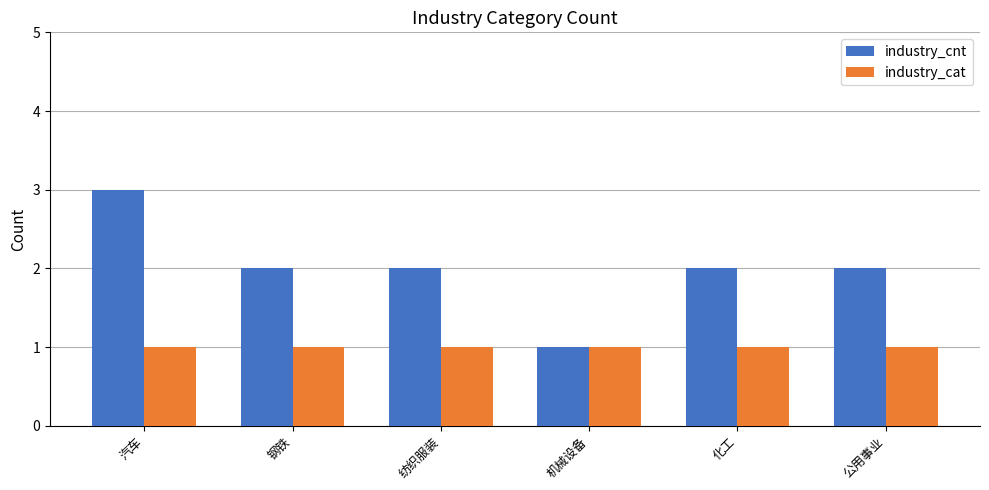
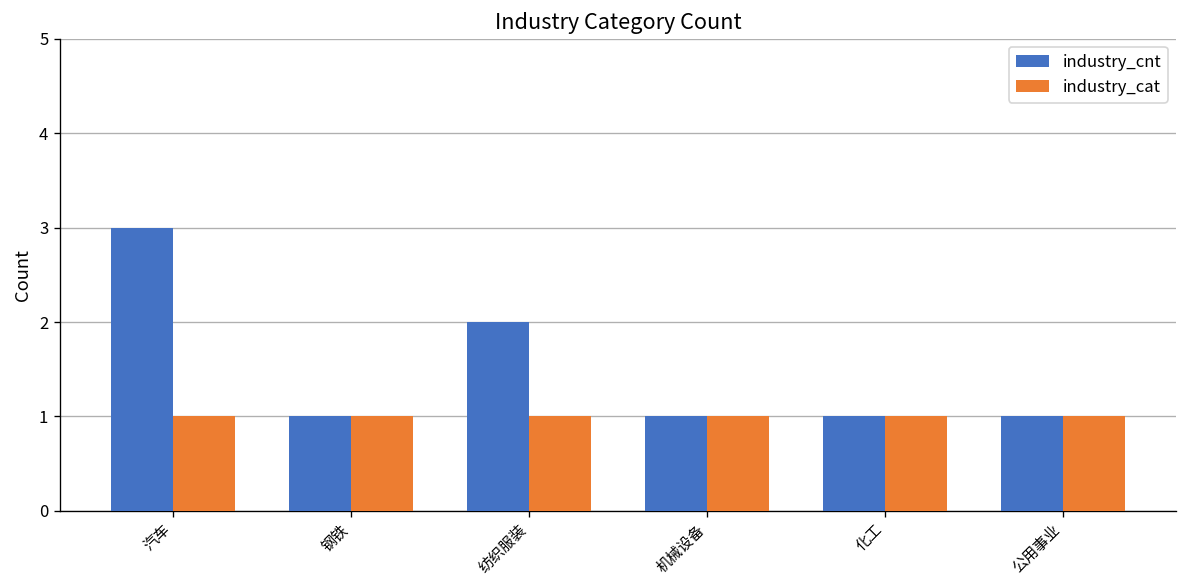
industry_cnt, 钢铁: 2 -> 1
industry_cnt, 化工: 2 -> 1
industry_cnt, 公用事业: 2 -> 1
